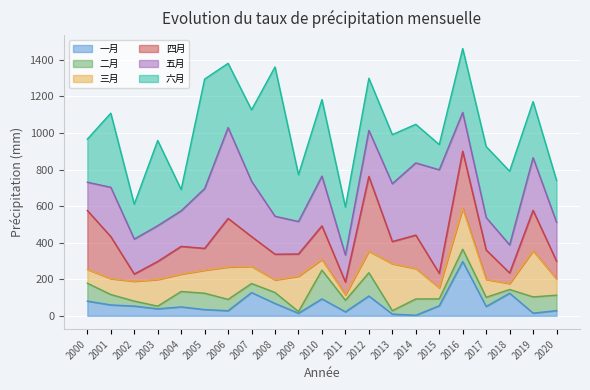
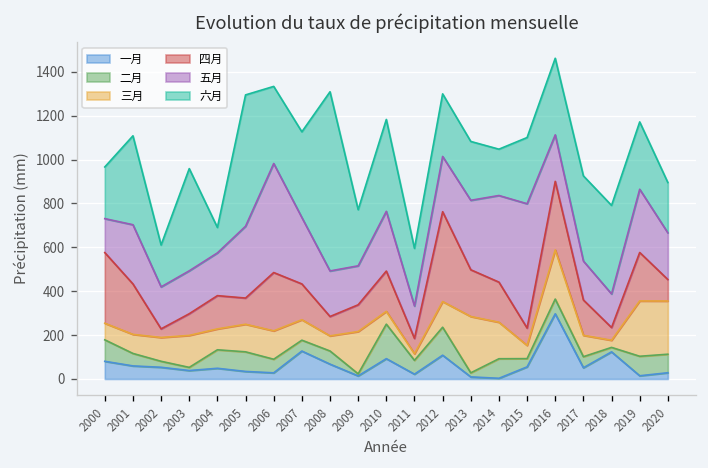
三月, 2006: 180 -> 130
四月, 2008: 140 -> 90
四月, 2013: 120 -> 210
六月, 2015: 140 -> 300
三月, 2020: 90 -> 240
